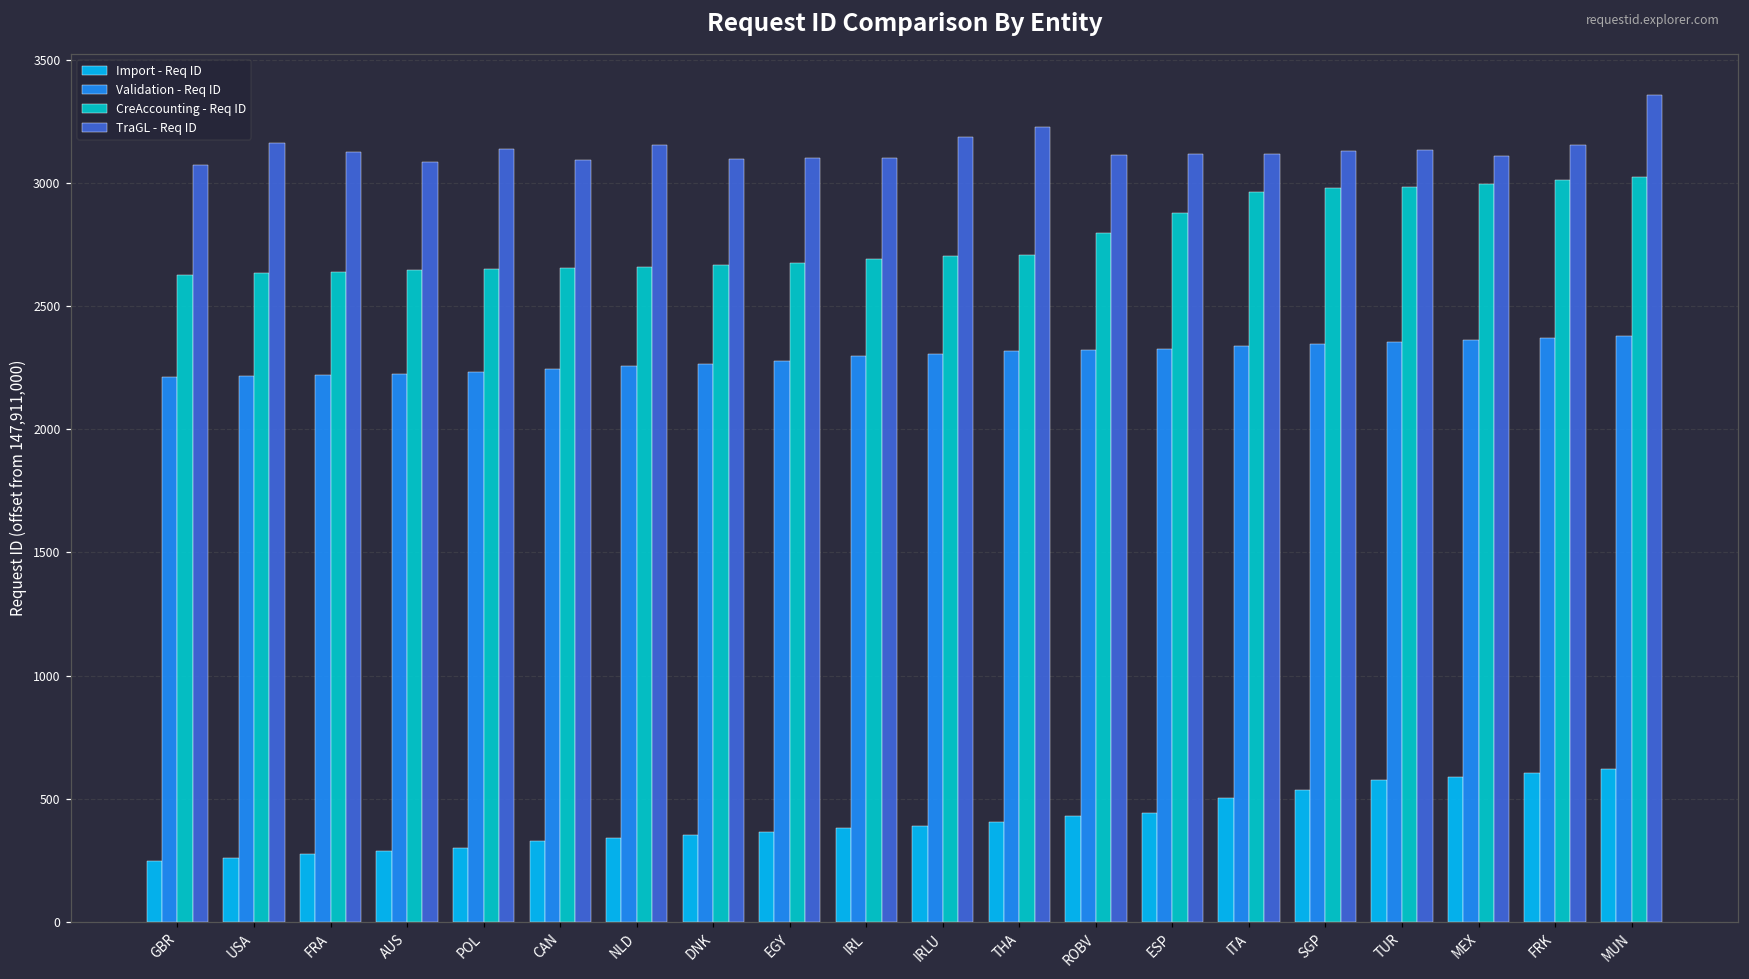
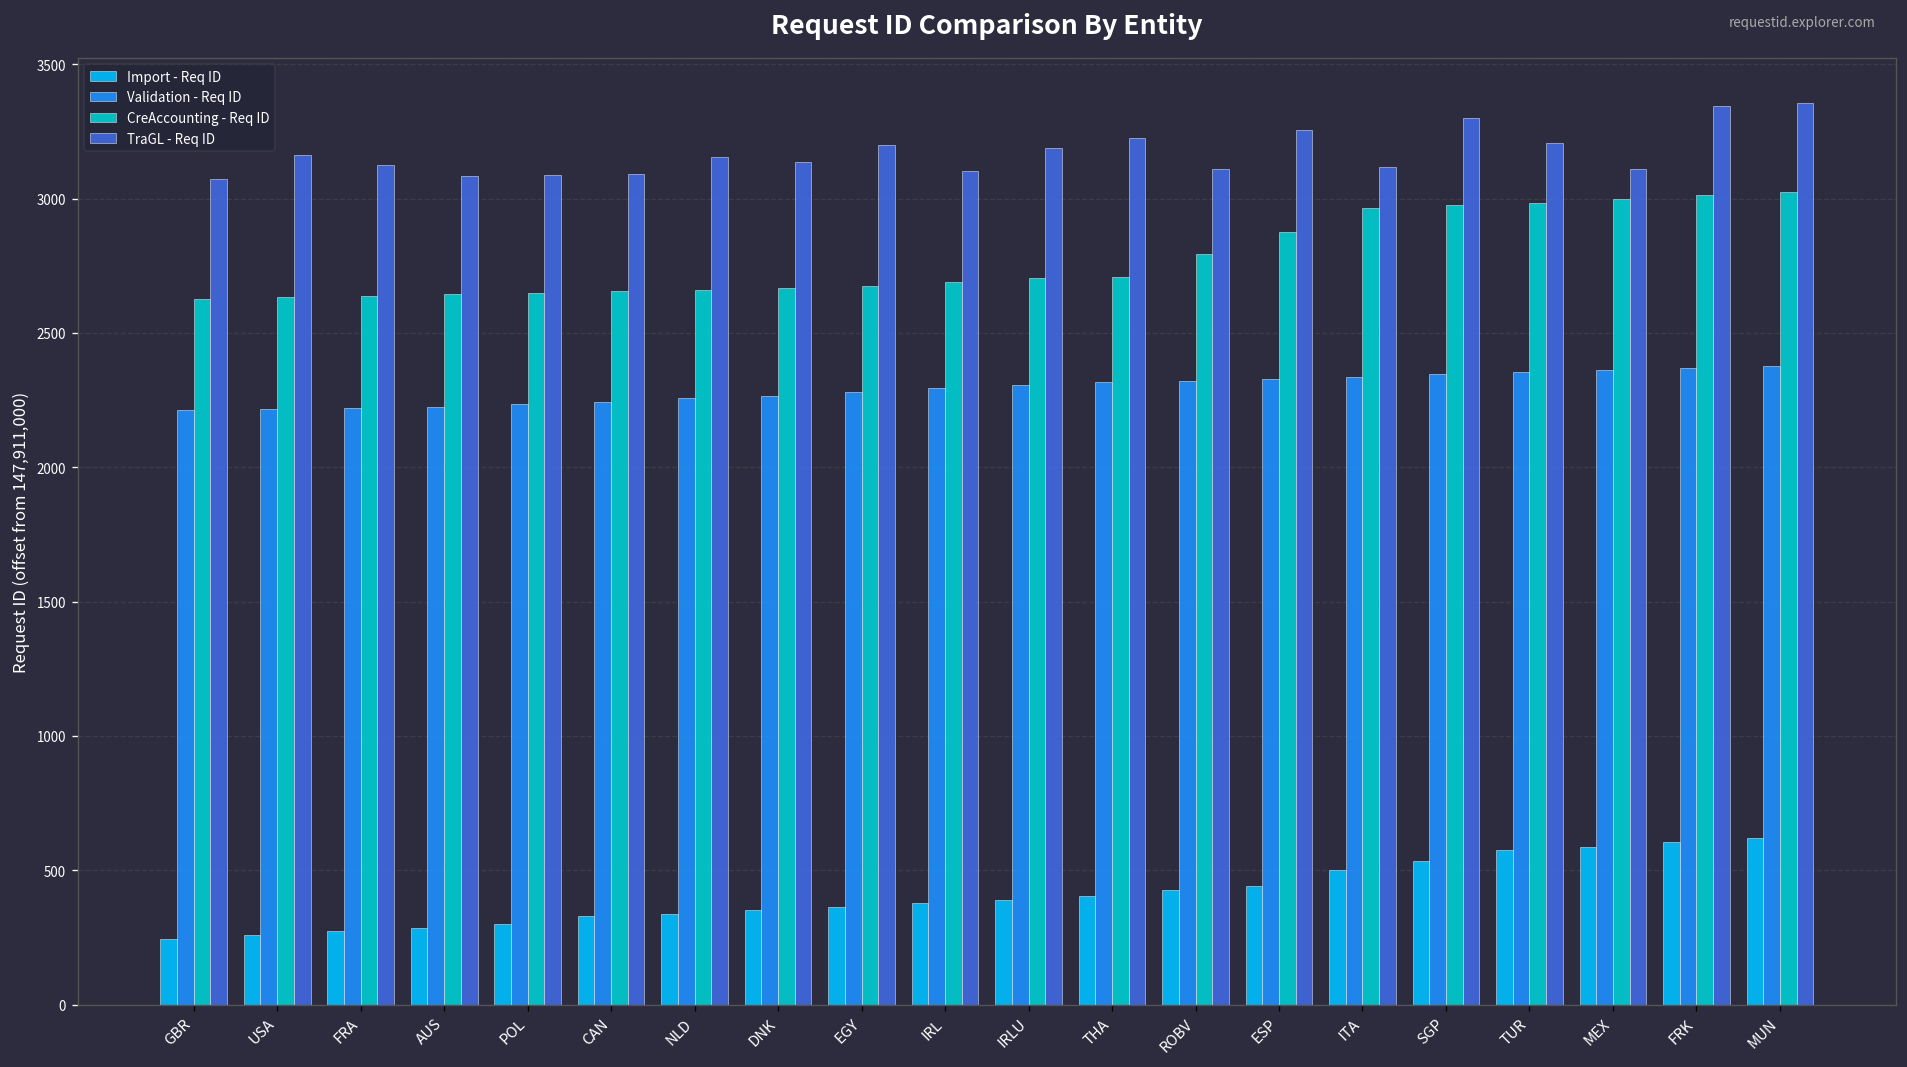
TraGL - Req ID, POL: 3140 -> 3090
TraGL - Req ID, DNK: 3100 -> 3140
TraGL - Req ID, EGY: 3100 -> 3200
TraGL - Req ID, ESP: 3120 -> 3260
TraGL - Req ID, SGP: 3130 -> 3300
TraGL - Req ID, TUR: 3130 -> 3210
TraGL - Req ID, FRK: 3150 -> 3340
